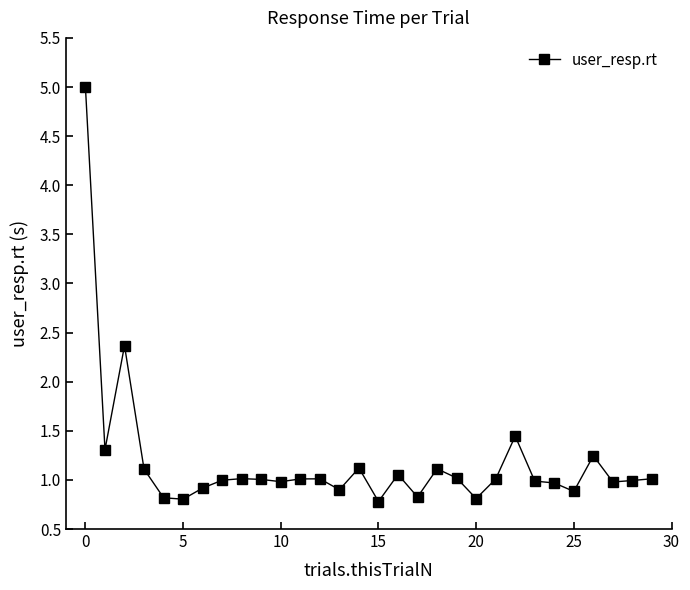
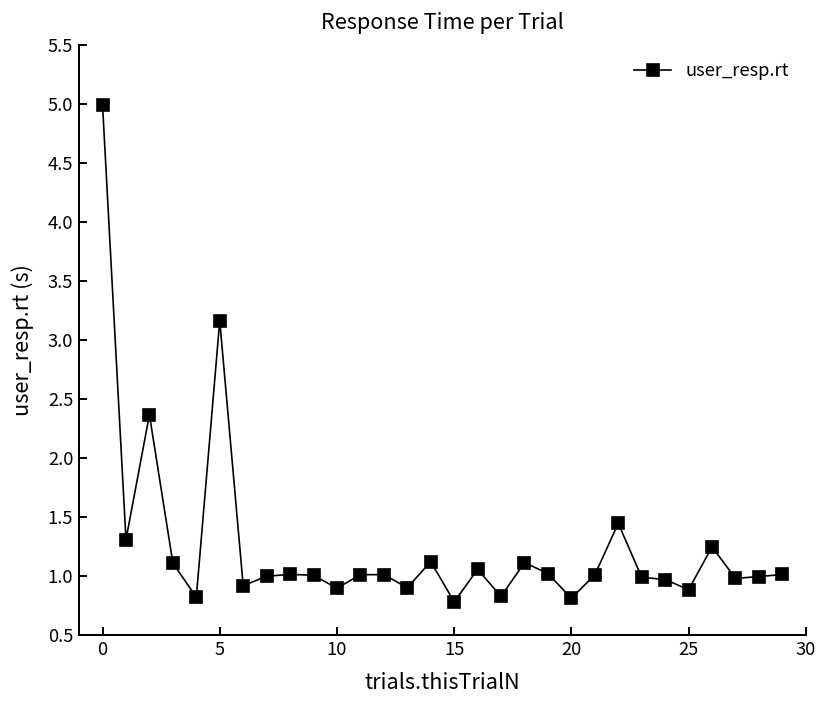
5: 0.8 -> 3.2
10: 1.0 -> 0.9
